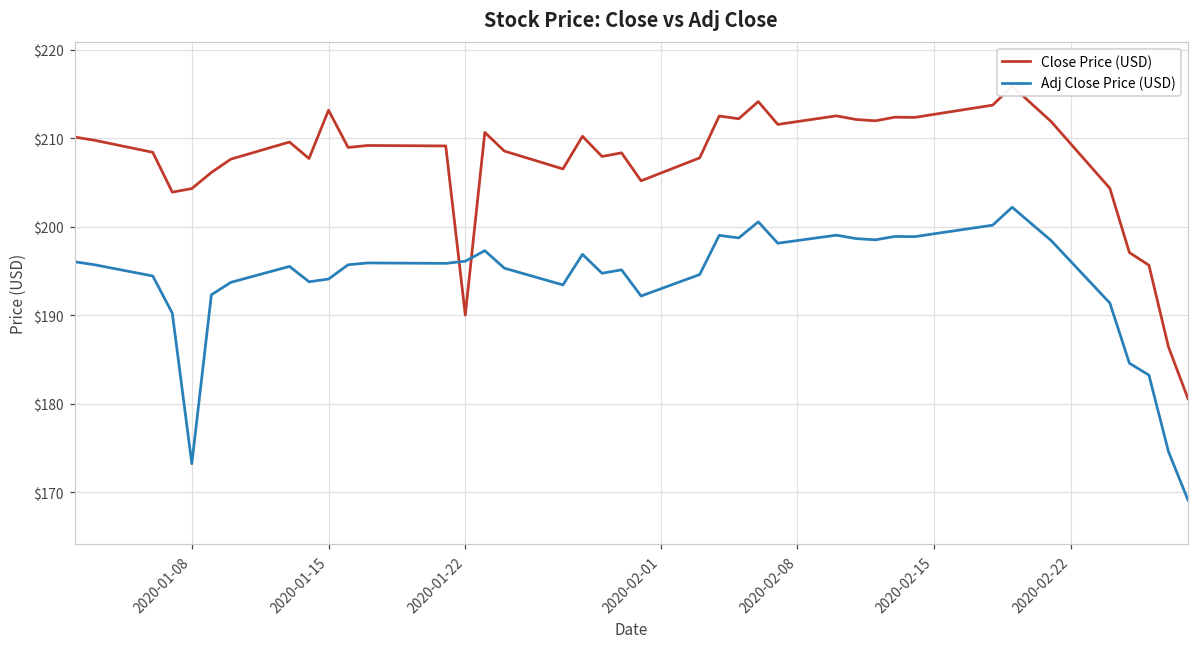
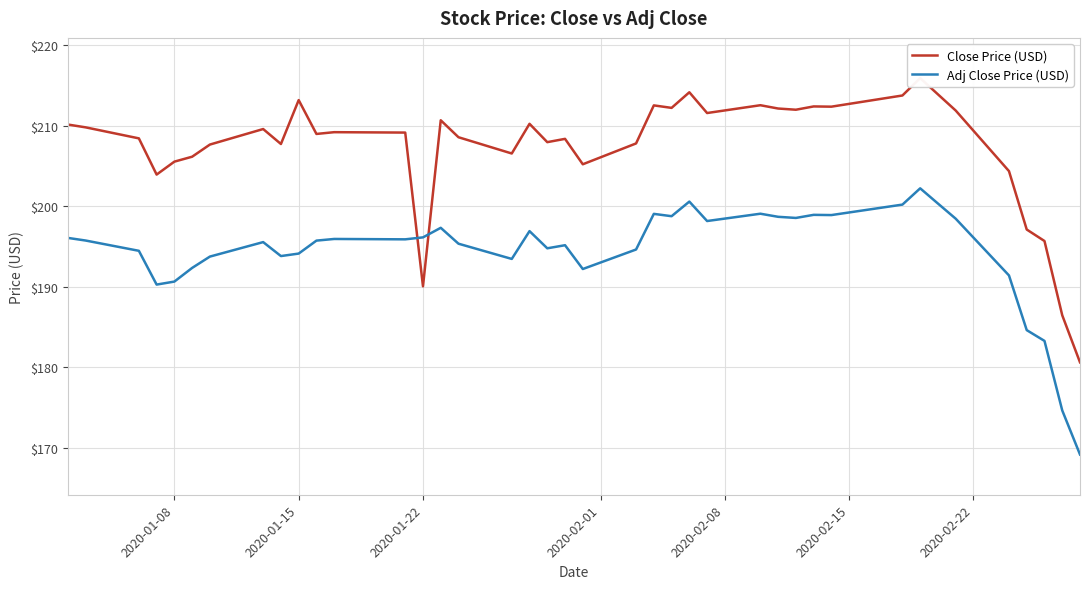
Close Price (USD), 2020-01-08: $204 -> $206
Adj Close Price (USD), 2020-01-08: $173 -> $191
